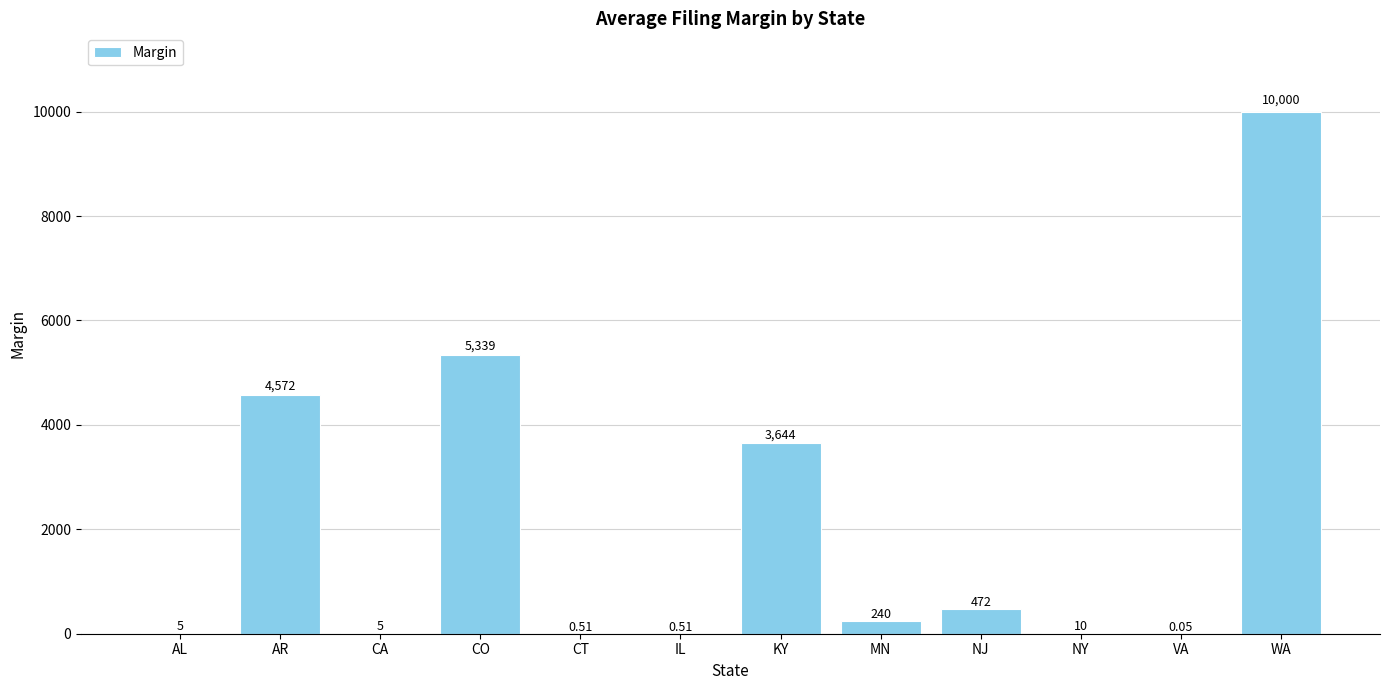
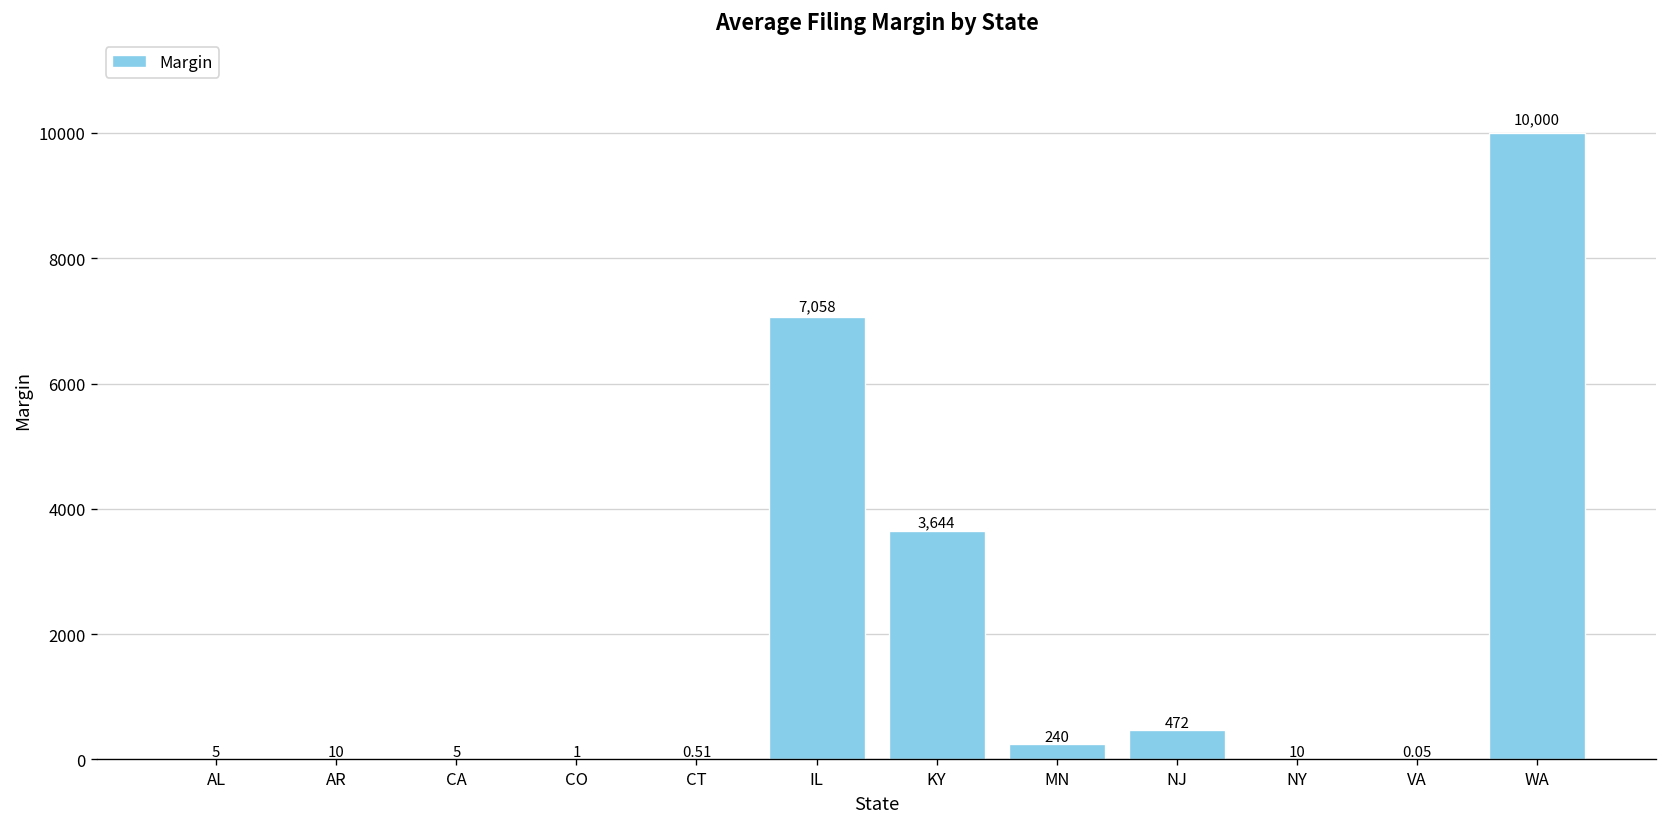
AR: 4,572 -> 10
CO: 5,339 -> 1
IL: 0.51 -> 7,058
